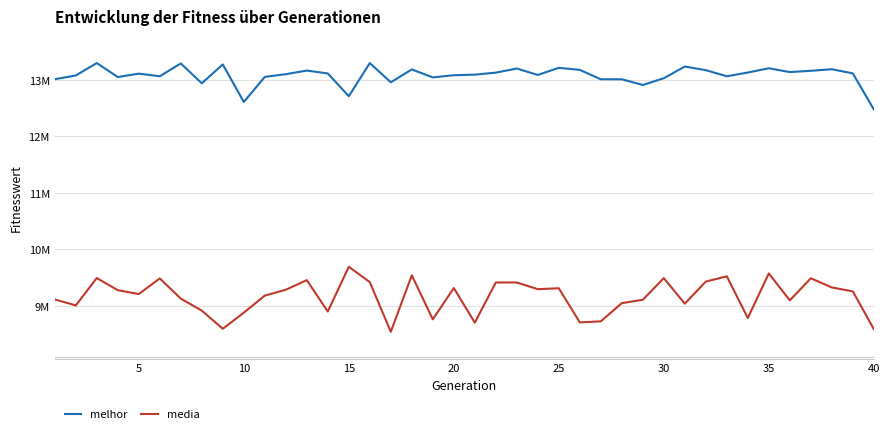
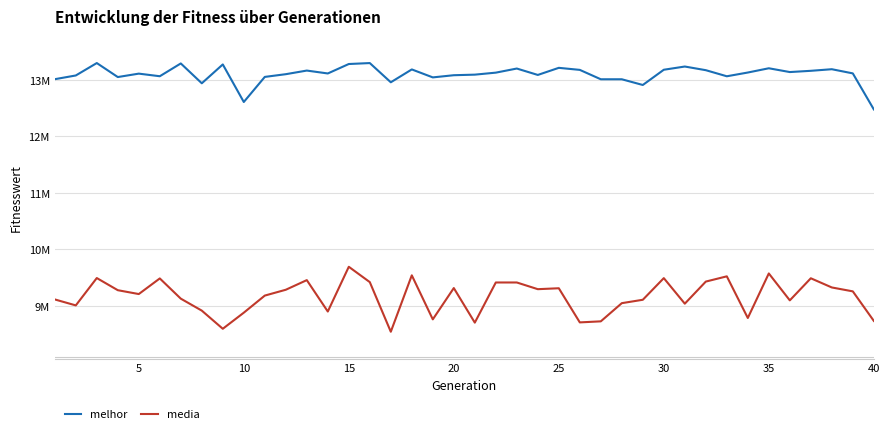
melhor, 15: 12700000 -> 13300000
melhor, 30: 13000000 -> 13200000
media, 40: 8600000 -> 8700000
